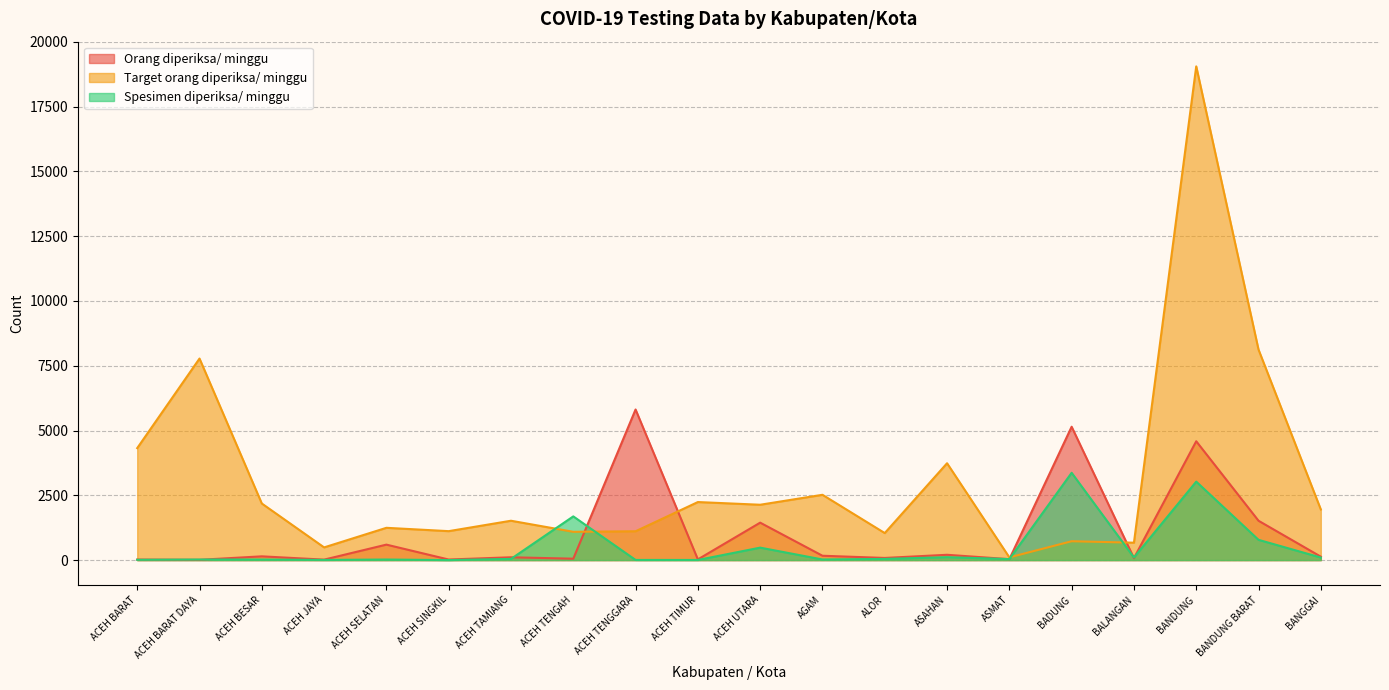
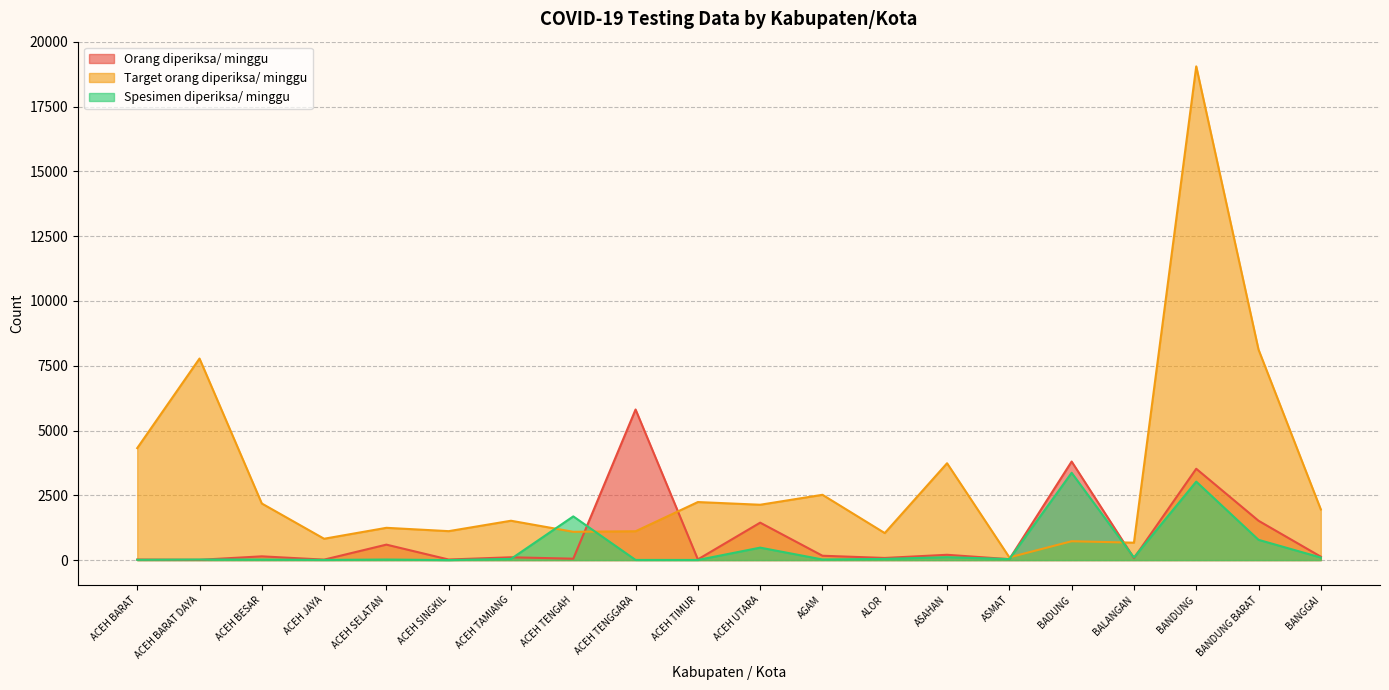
Target orang diperiksa/ minggu, ACEH JAYA: 500 -> 800
Orang diperiksa/ minggu, BADUNG: 5100 -> 3800
Orang diperiksa/ minggu, BANDUNG: 4600 -> 3500
